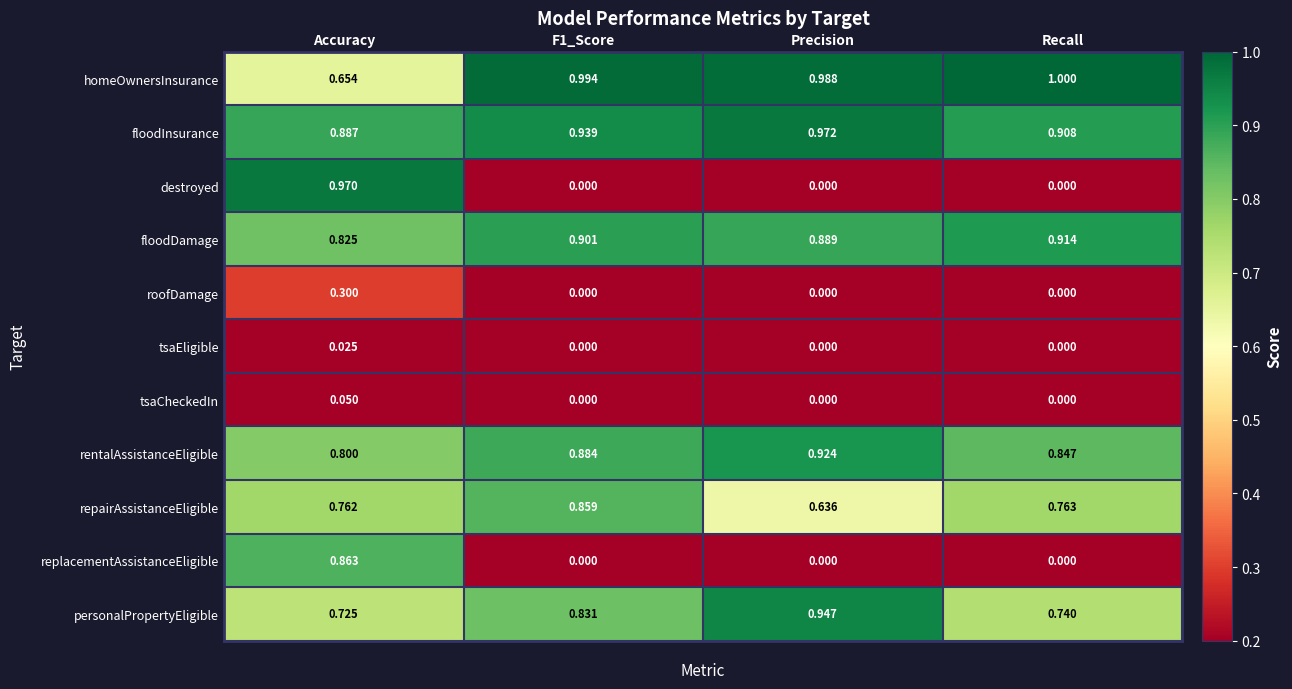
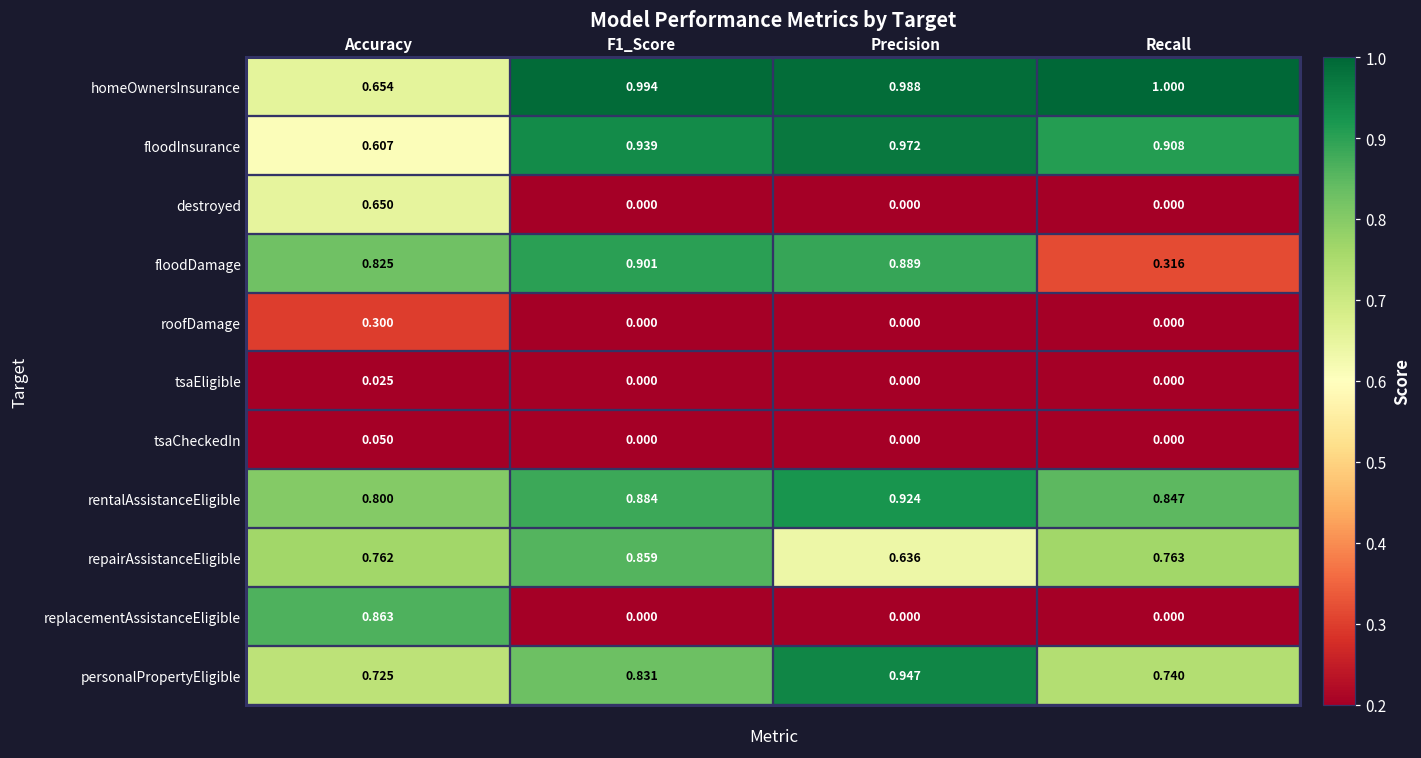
floodInsurance, Accuracy: 0.887 -> 0.607
destroyed, Accuracy: 0.970 -> 0.650
floodDamage, Recall: 0.914 -> 0.316
